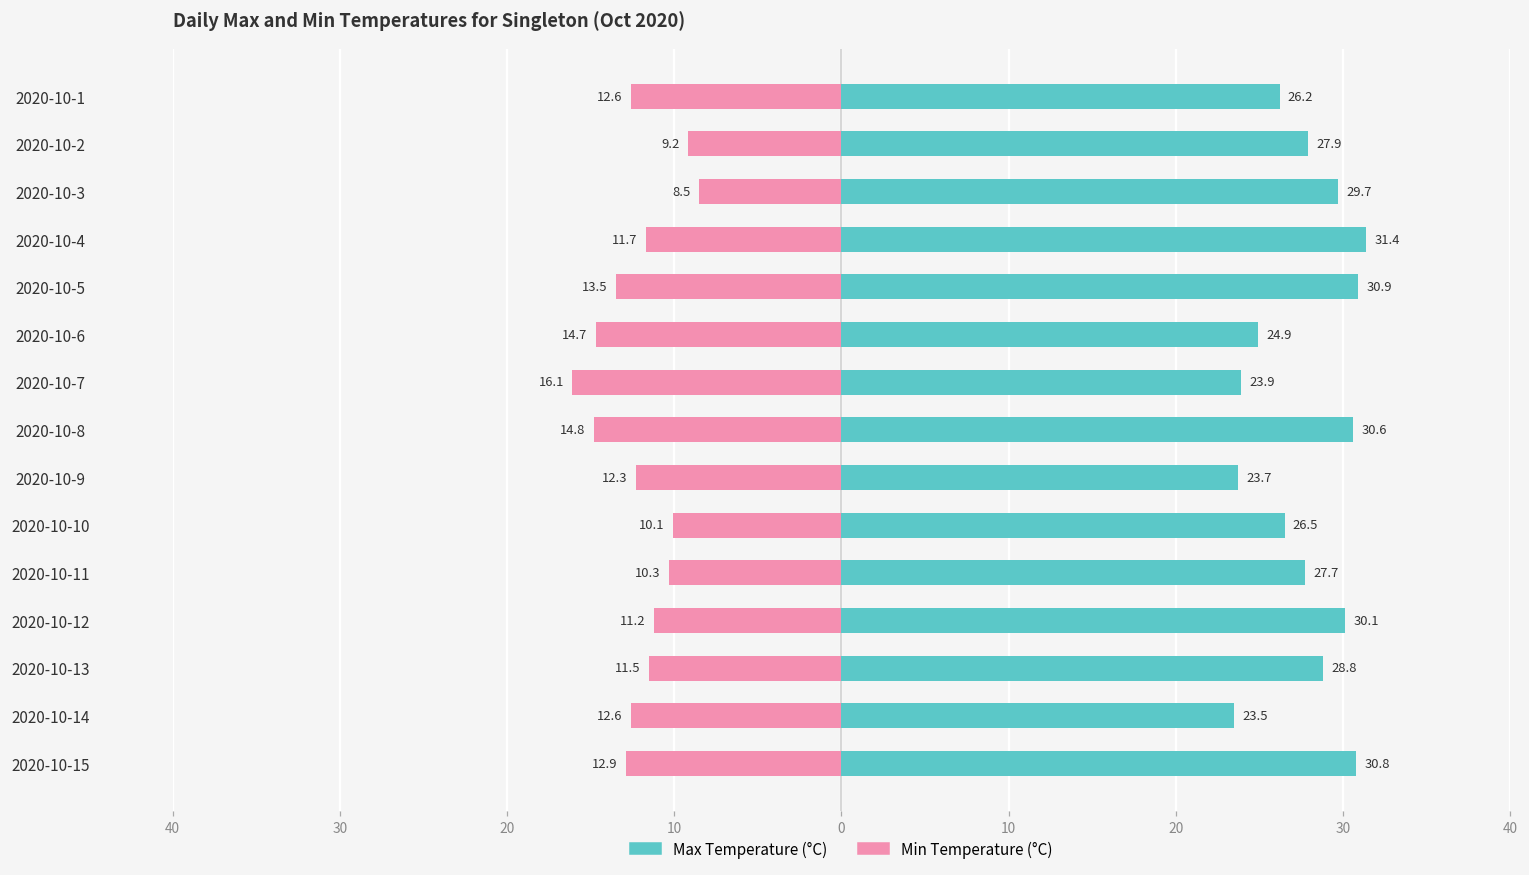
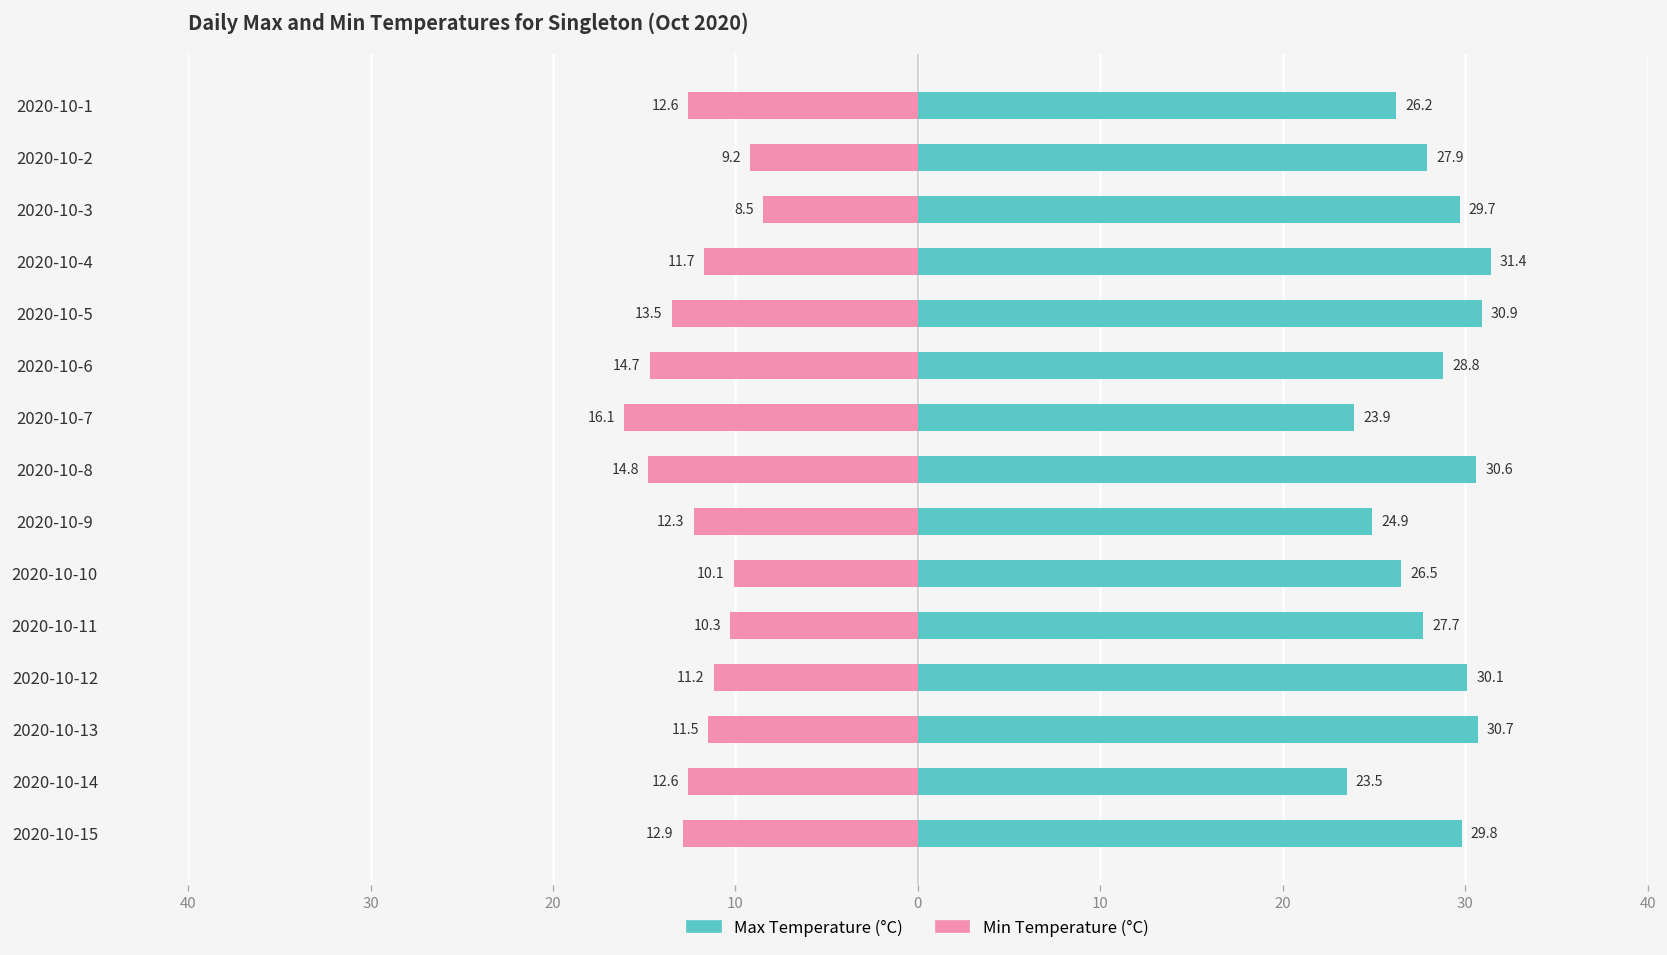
Max Temperature (°C), 2020-10-6: 24.9 -> 28.8
Max Temperature (°C), 2020-10-9: 23.7 -> 24.9
Max Temperature (°C), 2020-10-13: 28.8 -> 30.7
Max Temperature (°C), 2020-10-15: 30.8 -> 29.8
